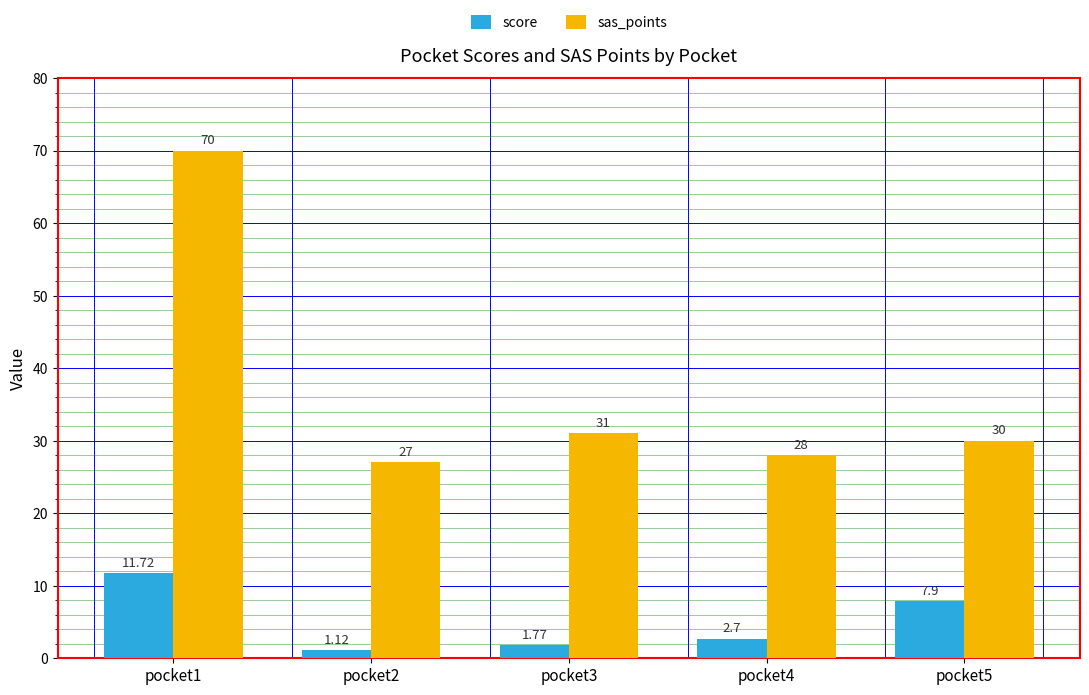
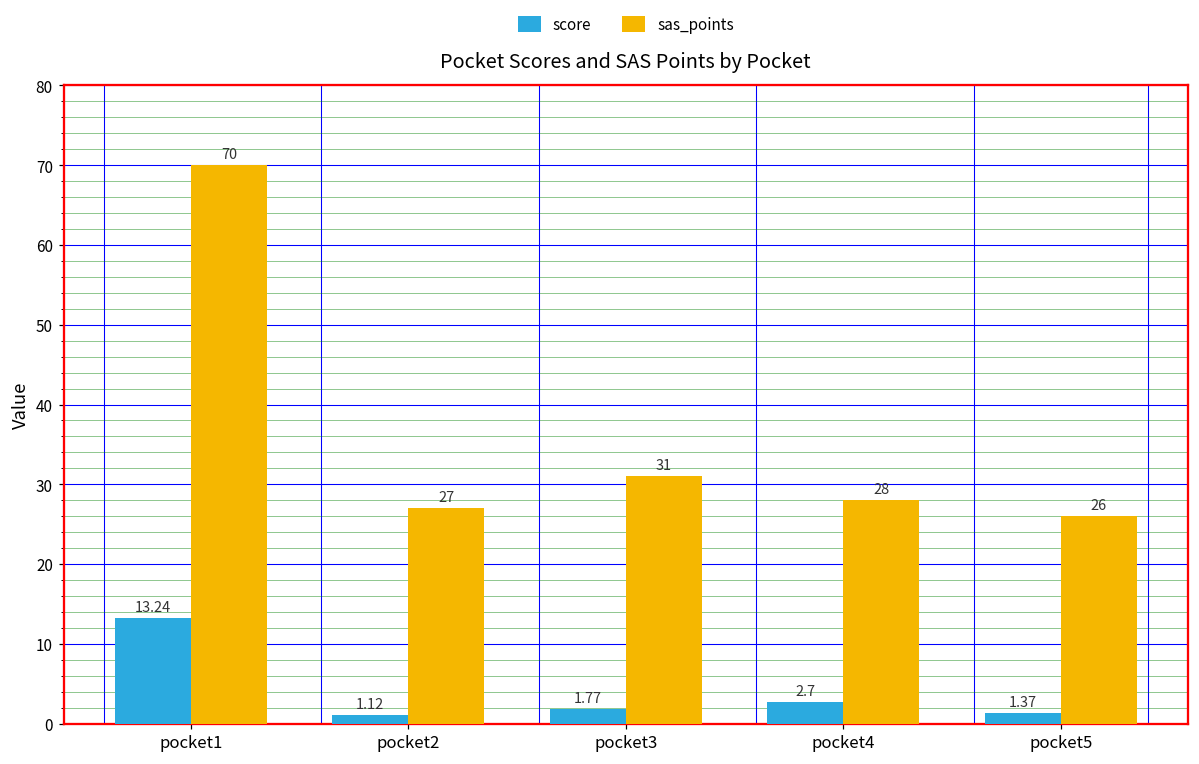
score, pocket1: 11.72 -> 13.24
score, pocket5: 7.9 -> 1.37
sas_points, pocket5: 30 -> 26
